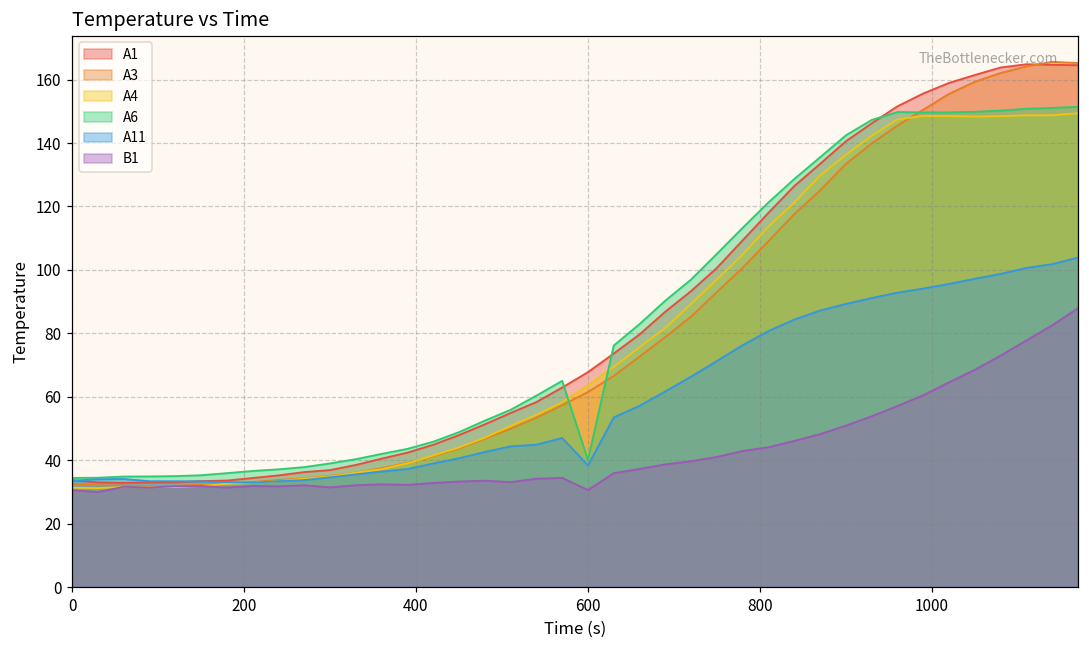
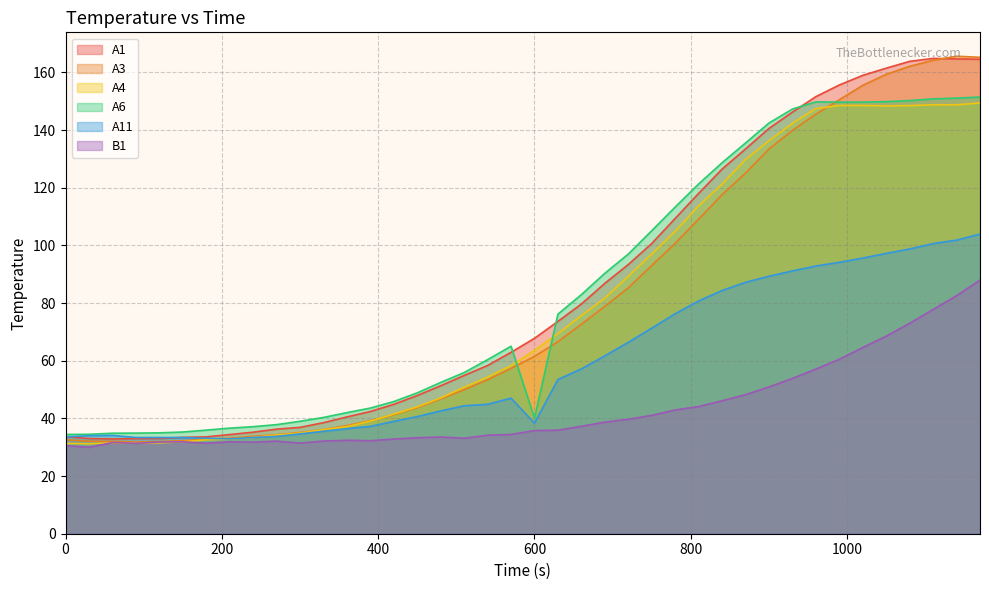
B1, 600: 31 -> 36
